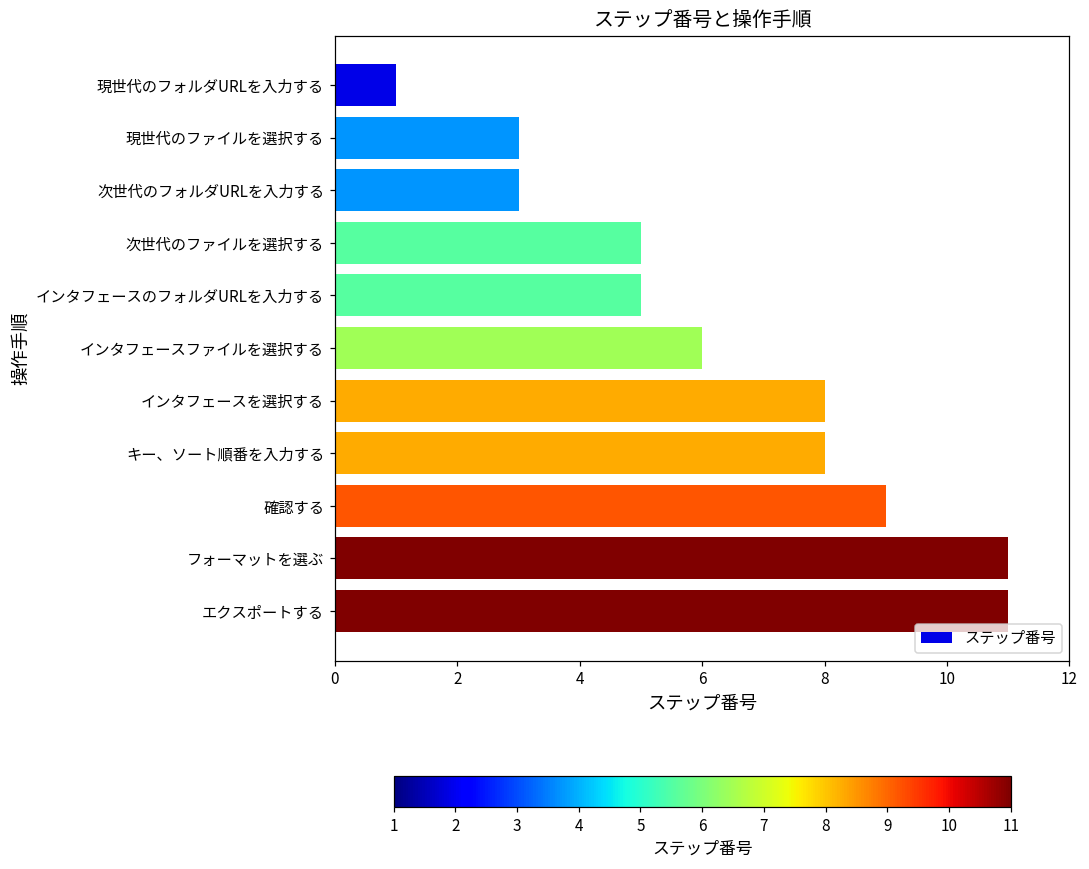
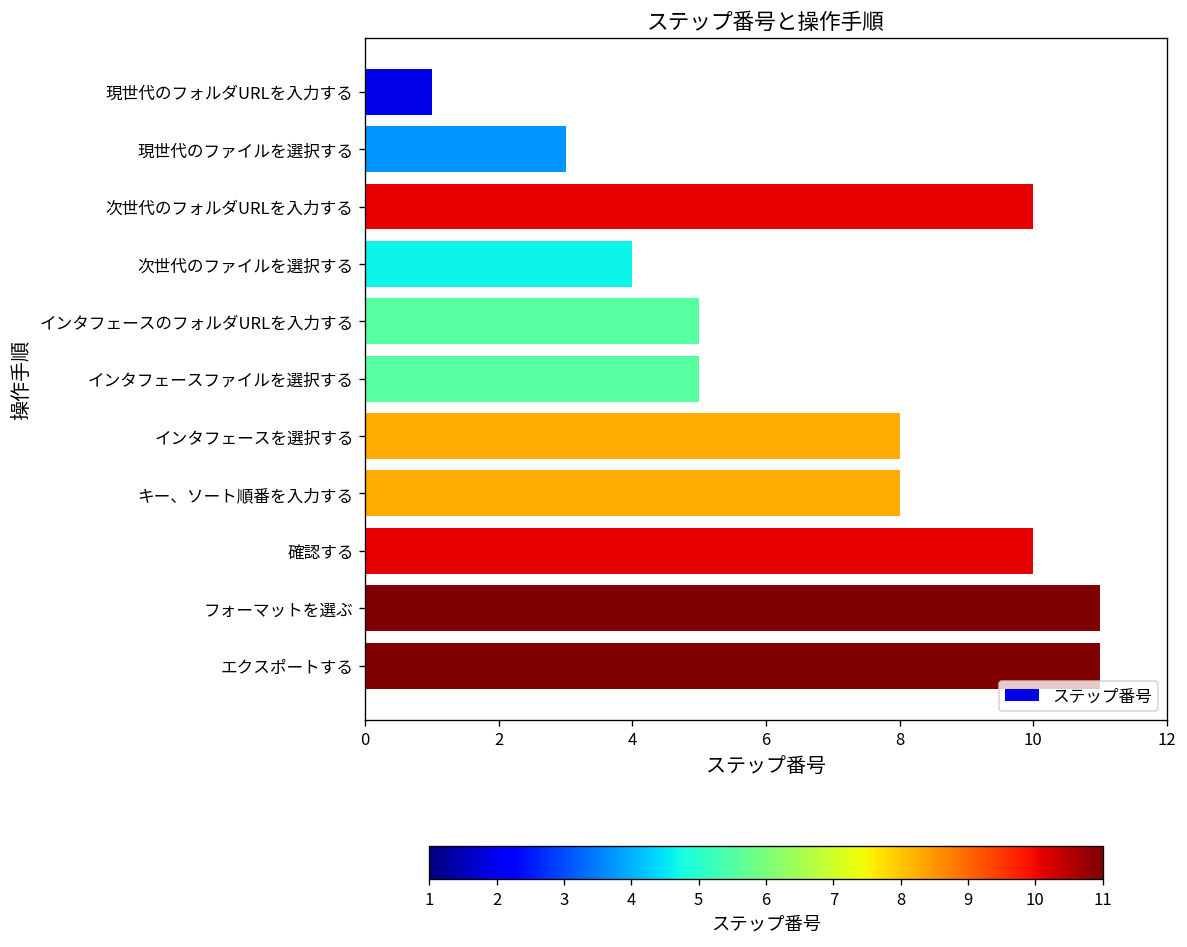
次世代のフォルダURLを入力する: 3 -> 10
次世代のファイルを選択する: 5 -> 4
インタフェースファイルを選択する: 6 -> 5
確認する: 9 -> 10
